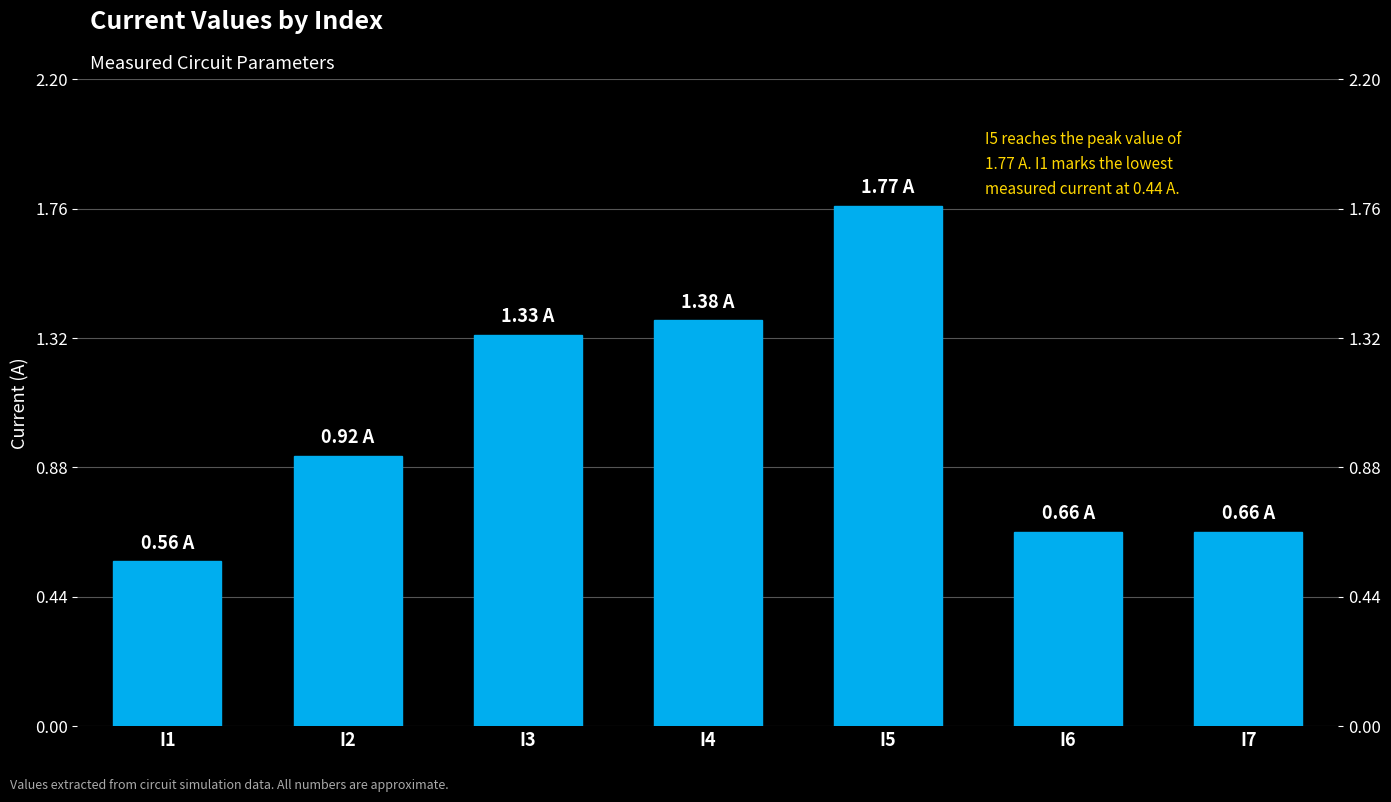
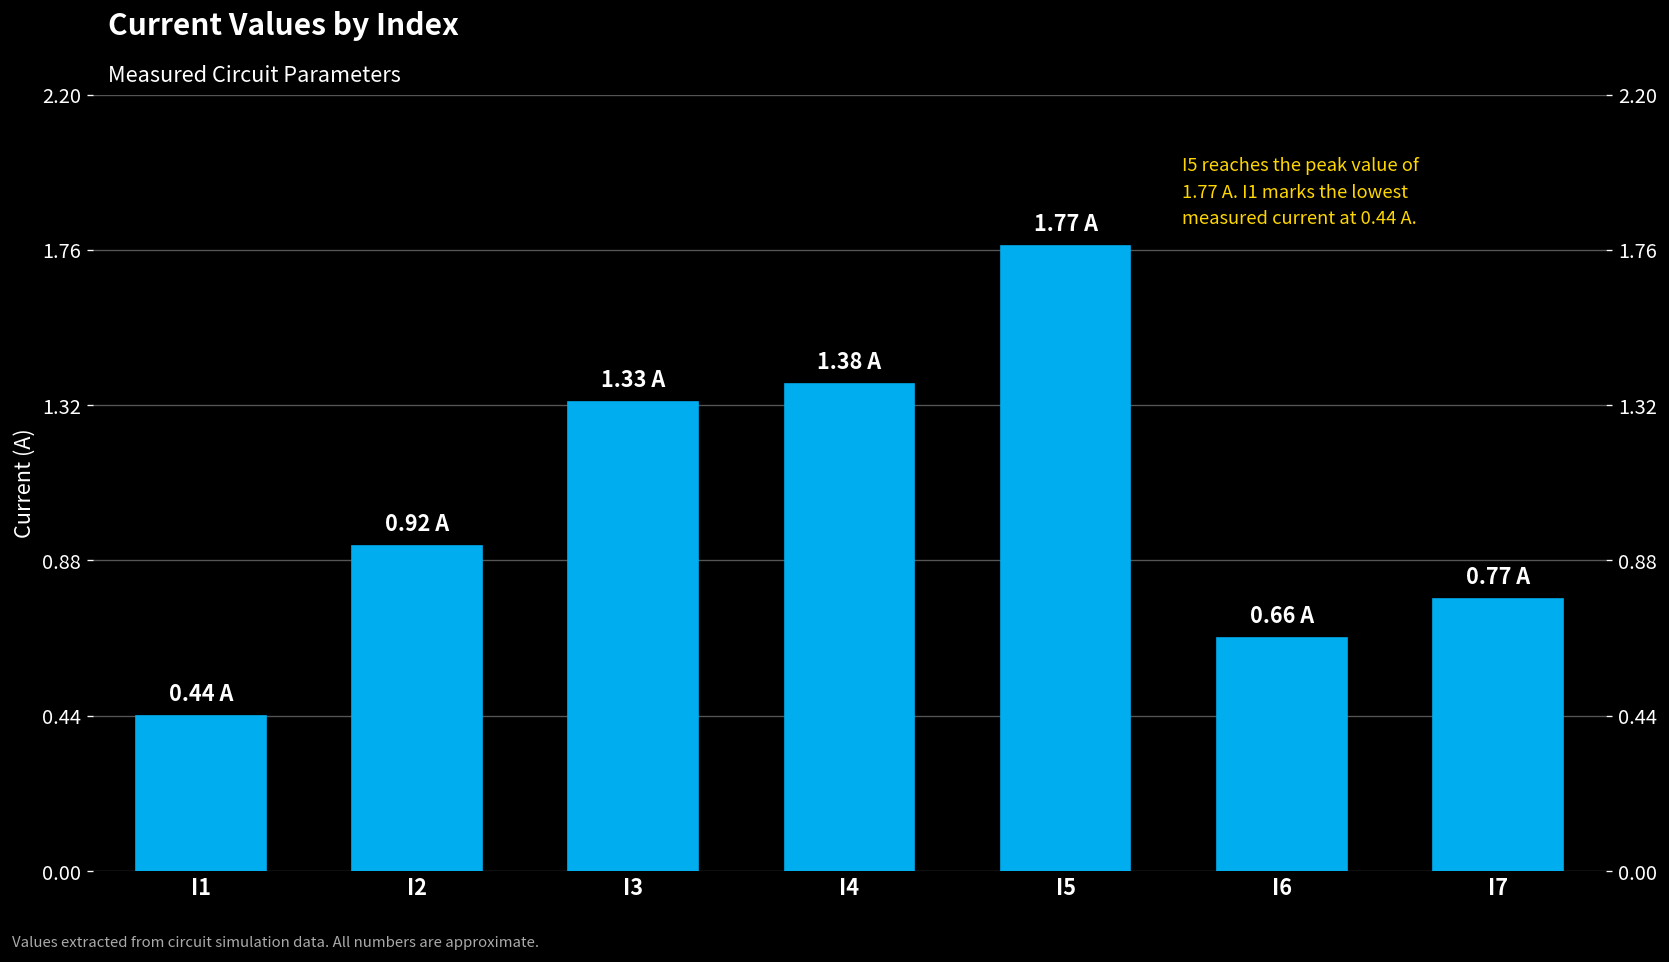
I1: 0.56 -> 0.44
I7: 0.66 -> 0.77
